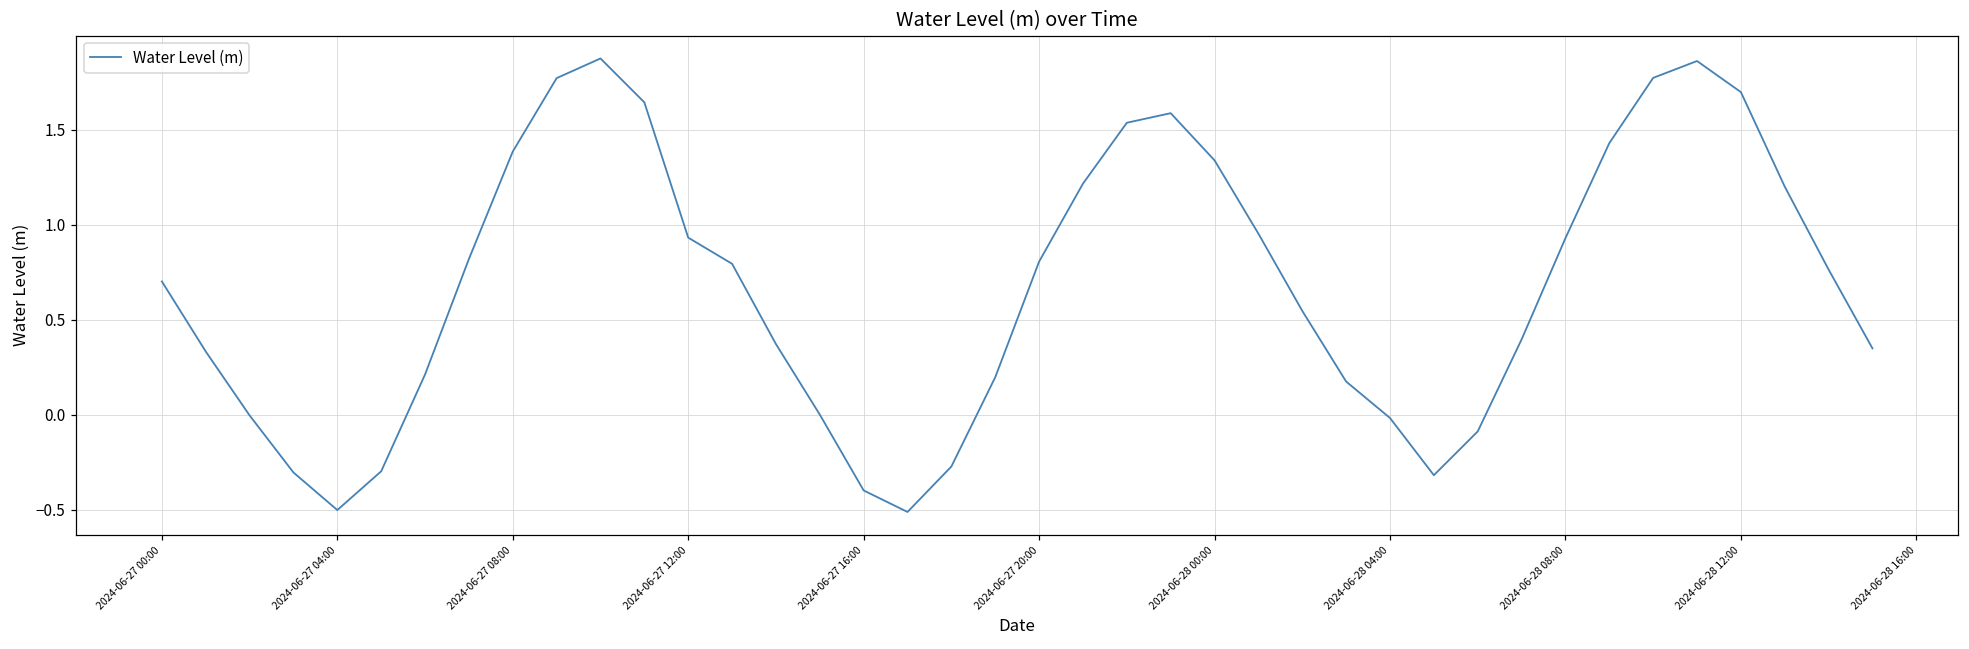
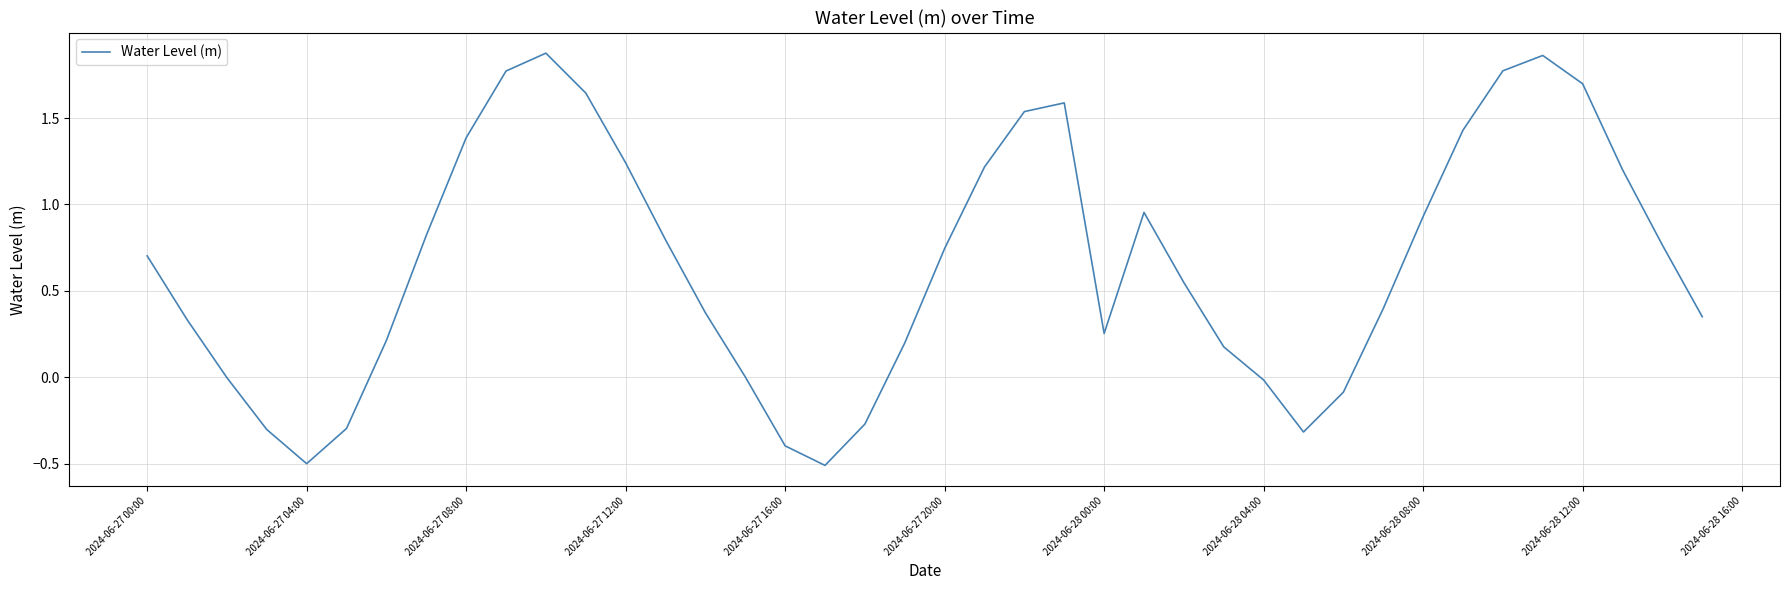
2024-06-27 12:00: 0.93 -> 1.24
2024-06-27 20:00: 0.81 -> 0.74
2024-06-28 00:00: 1.34 -> 0.25
